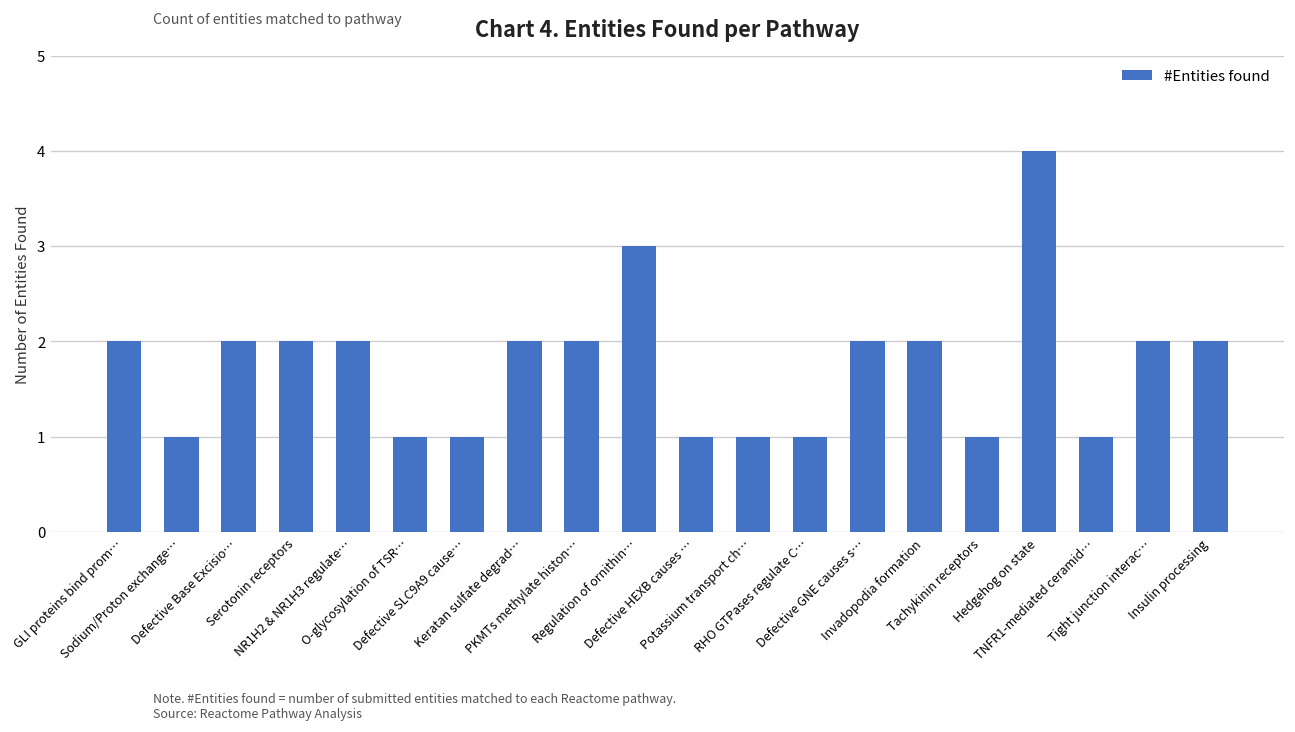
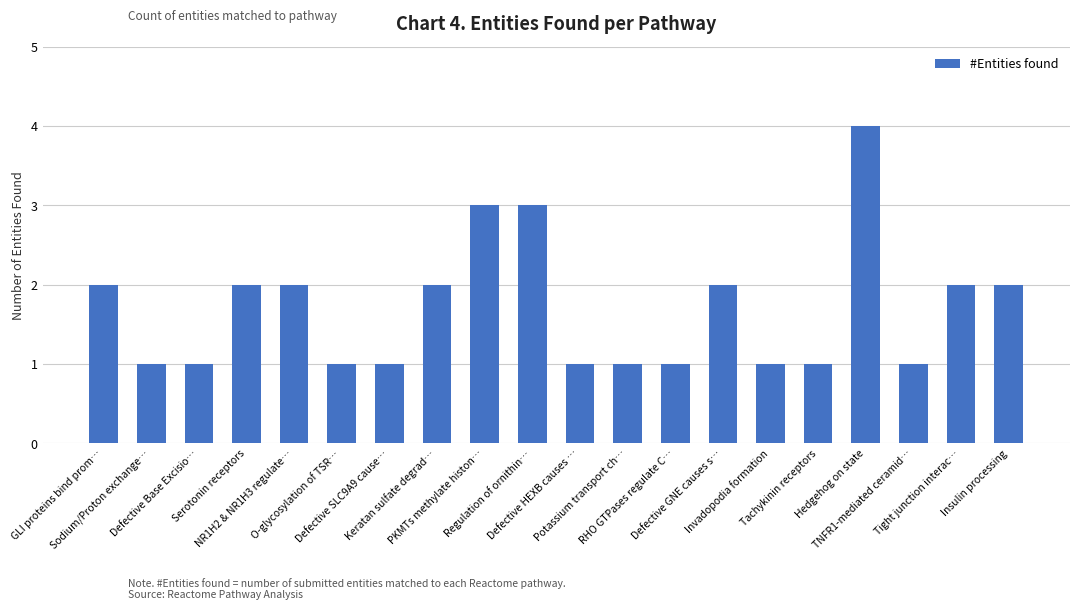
Defective Base Excisio…: 2 -> 1
PKMTs methylate histon…: 2 -> 3
Invadopodia formation: 2 -> 1
